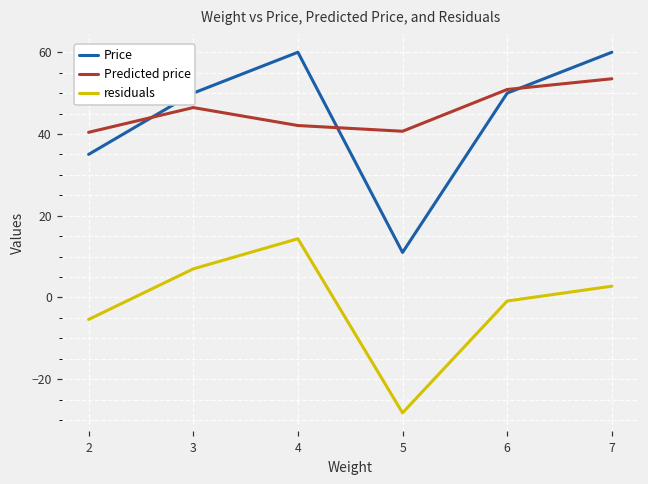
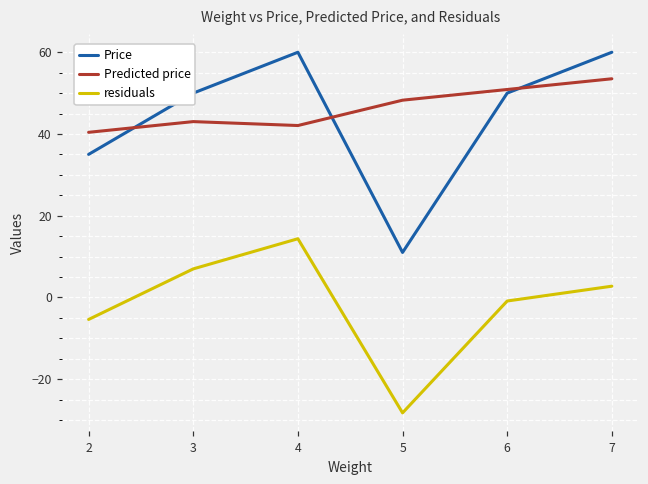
Predicted price, 3: 46 -> 43
Predicted price, 5: 41 -> 48
